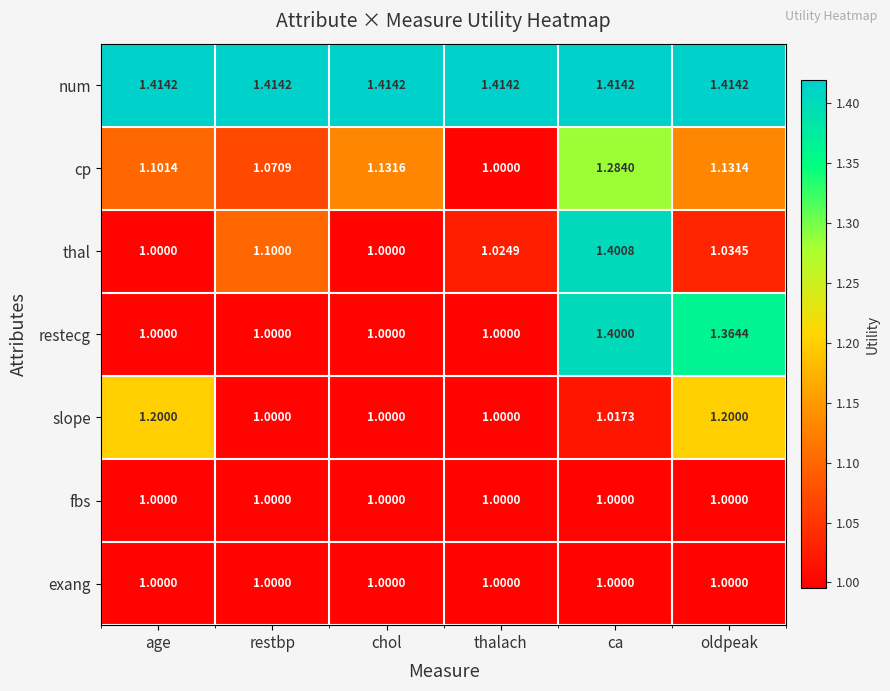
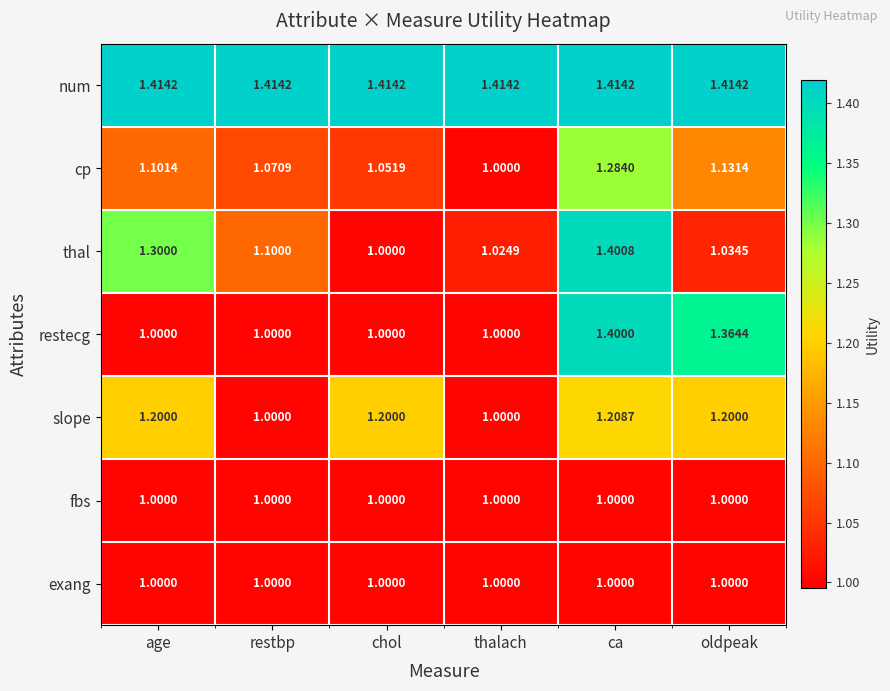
cp, chol: 1.1316 -> 1.0519
thal, age: 1.0000 -> 1.3000
slope, chol: 1.0000 -> 1.2000
slope, ca: 1.0173 -> 1.2087
